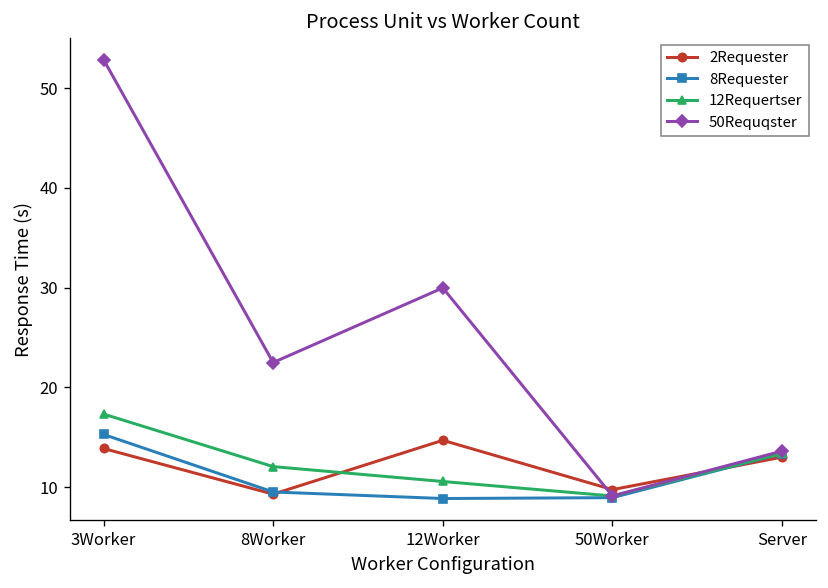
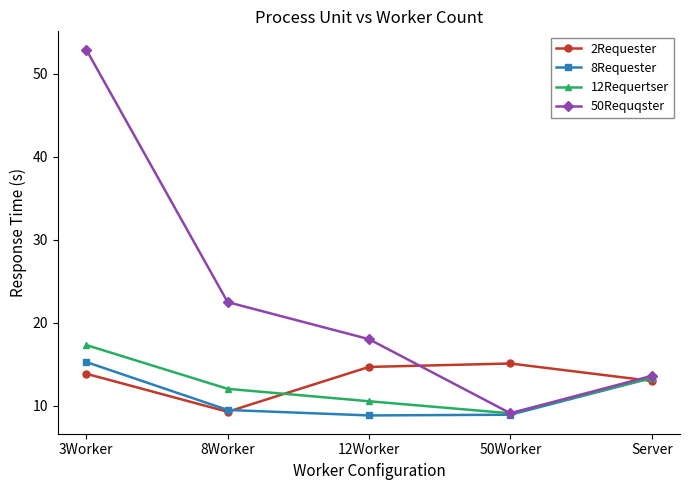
50Requqster, 12Worker: 30 -> 18
2Requester, 50Worker: 10 -> 15
